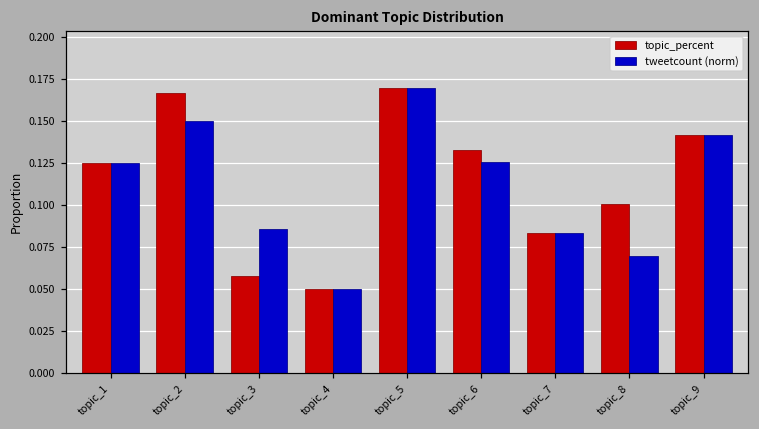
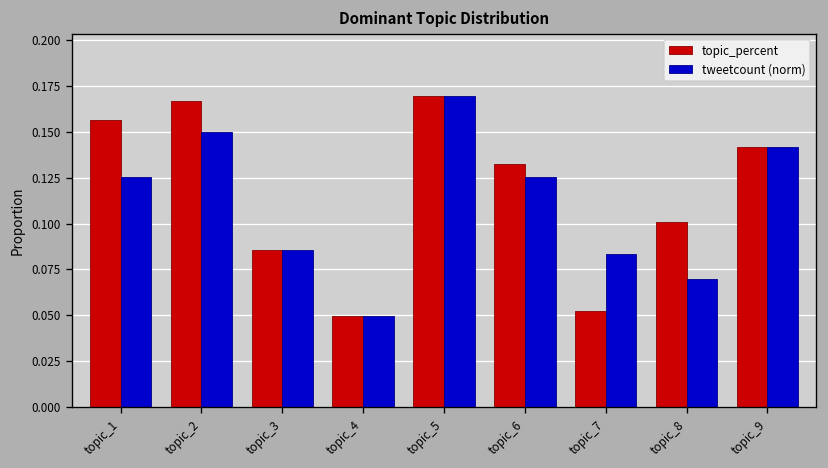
topic_percent, topic_1: 0.125 -> 0.156
topic_percent, topic_3: 0.058 -> 0.086
topic_percent, topic_7: 0.083 -> 0.052
